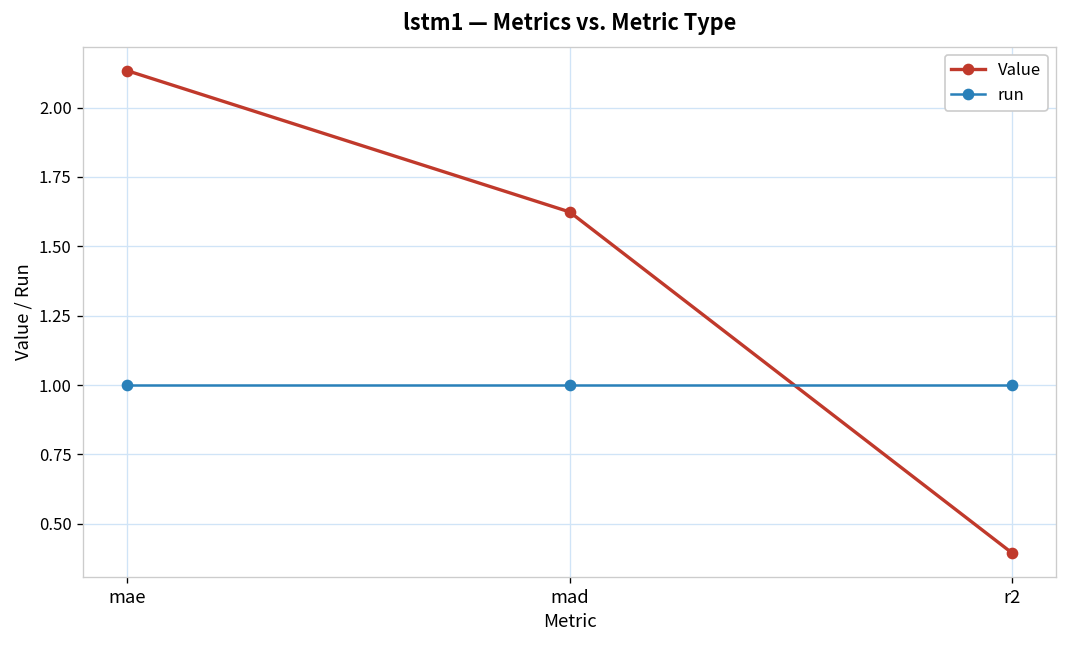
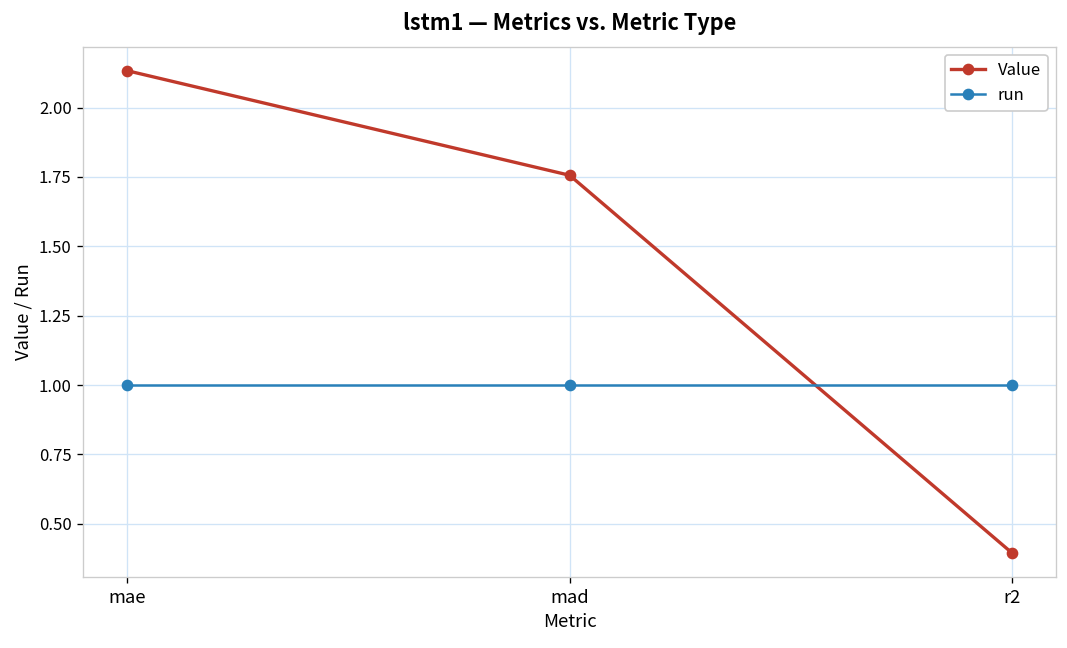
Value, mad: 1.62 -> 1.76
